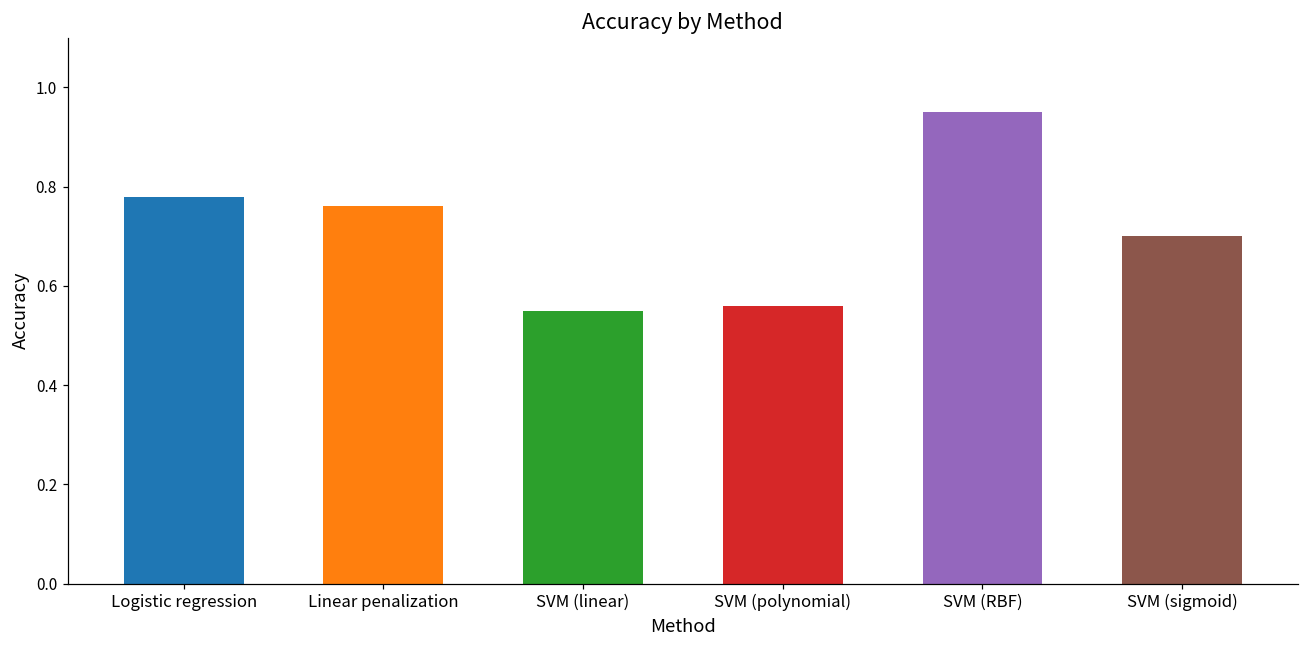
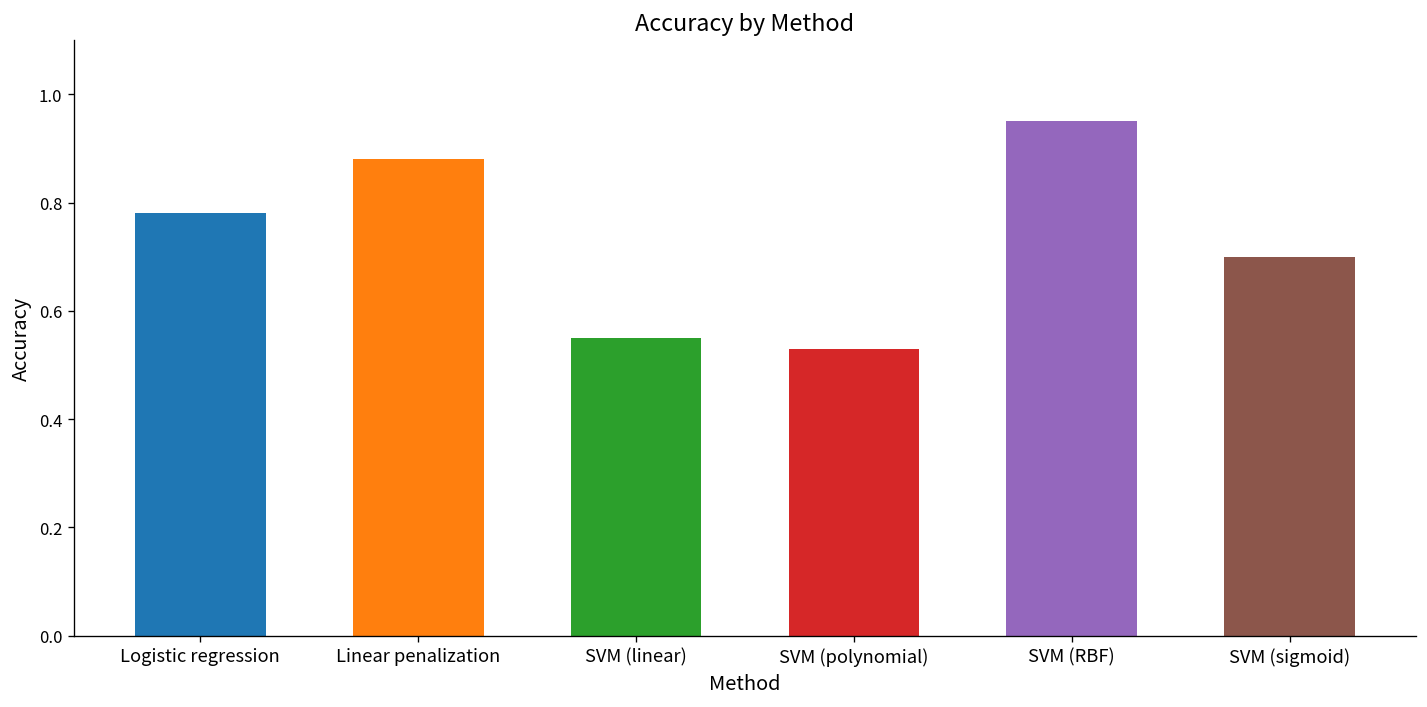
Linear penalization: 0.76 -> 0.88
SVM (polynomial): 0.56 -> 0.53
